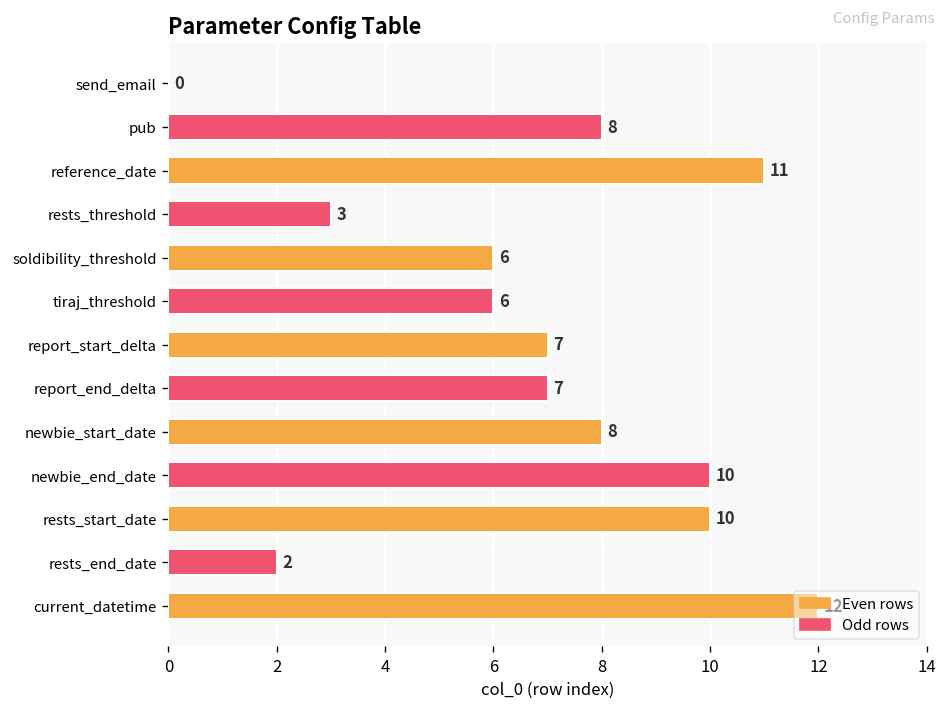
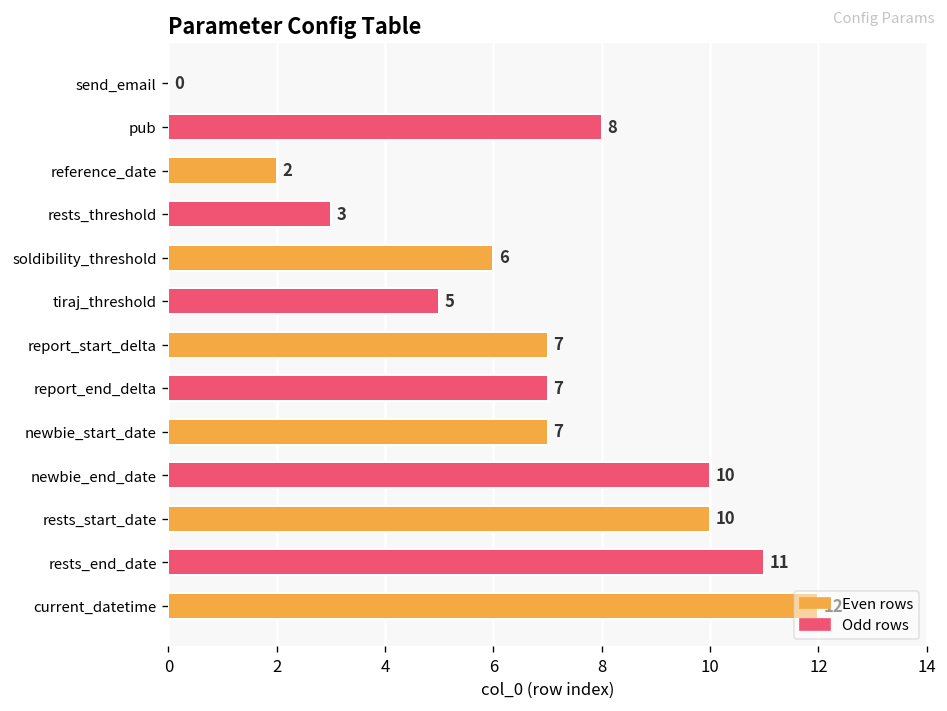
reference_date: 11 -> 2
tiraj_threshold: 6 -> 5
newbie_start_date: 8 -> 7
rests_end_date: 2 -> 11
